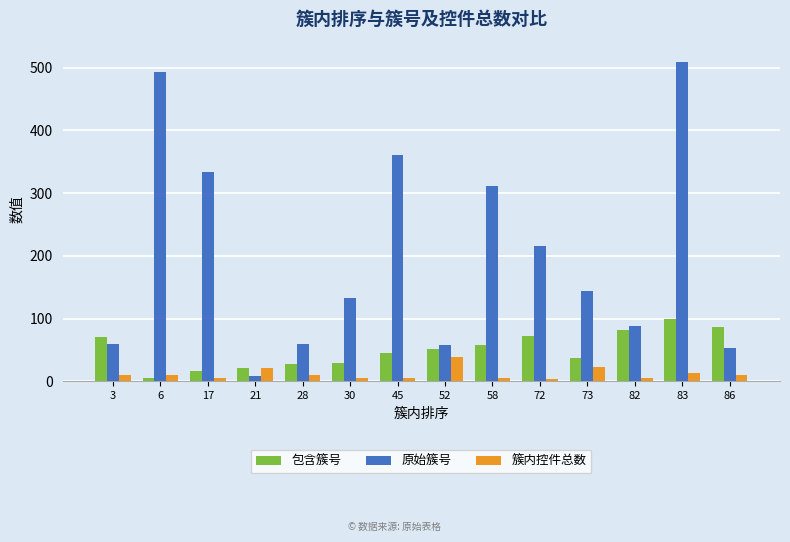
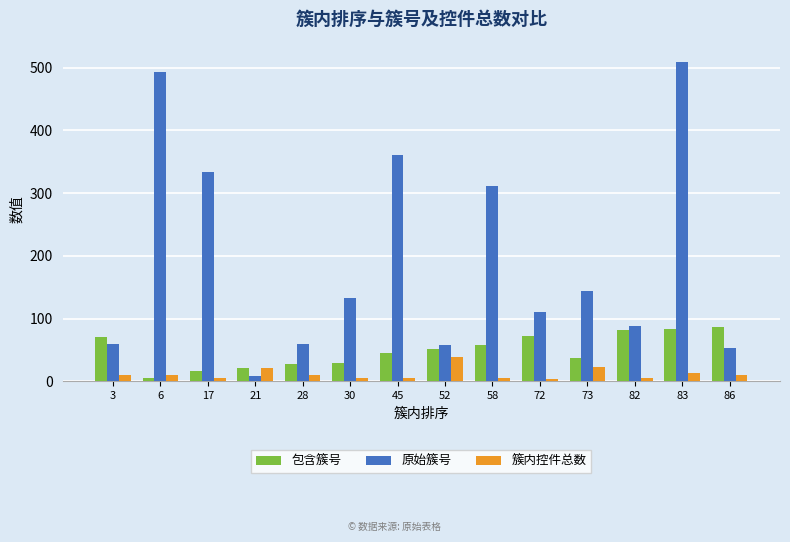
原始簇号, 72: 220 -> 110
包含簇号, 83: 100 -> 80
